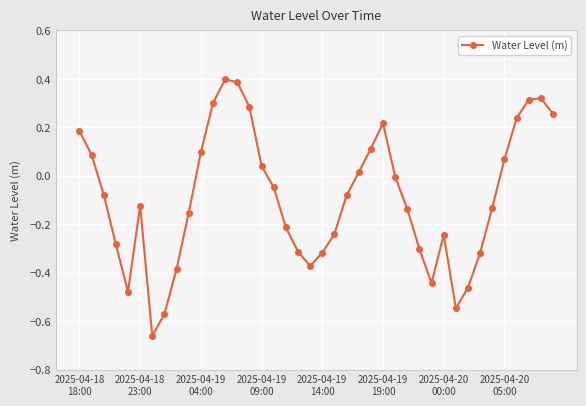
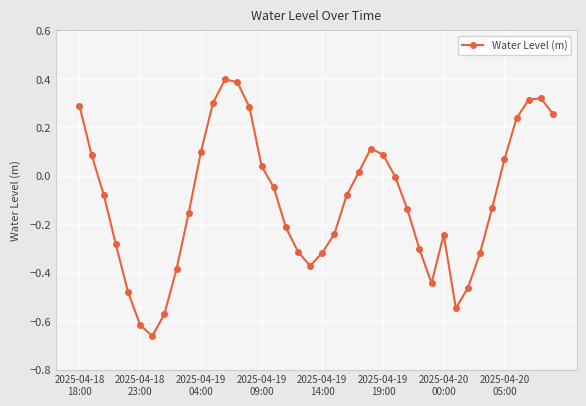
2025-04-18 18:00: 0.19 -> 0.29
2025-04-18 23:00: -0.12 -> -0.62
2025-04-19 19:00: 0.22 -> 0.09
